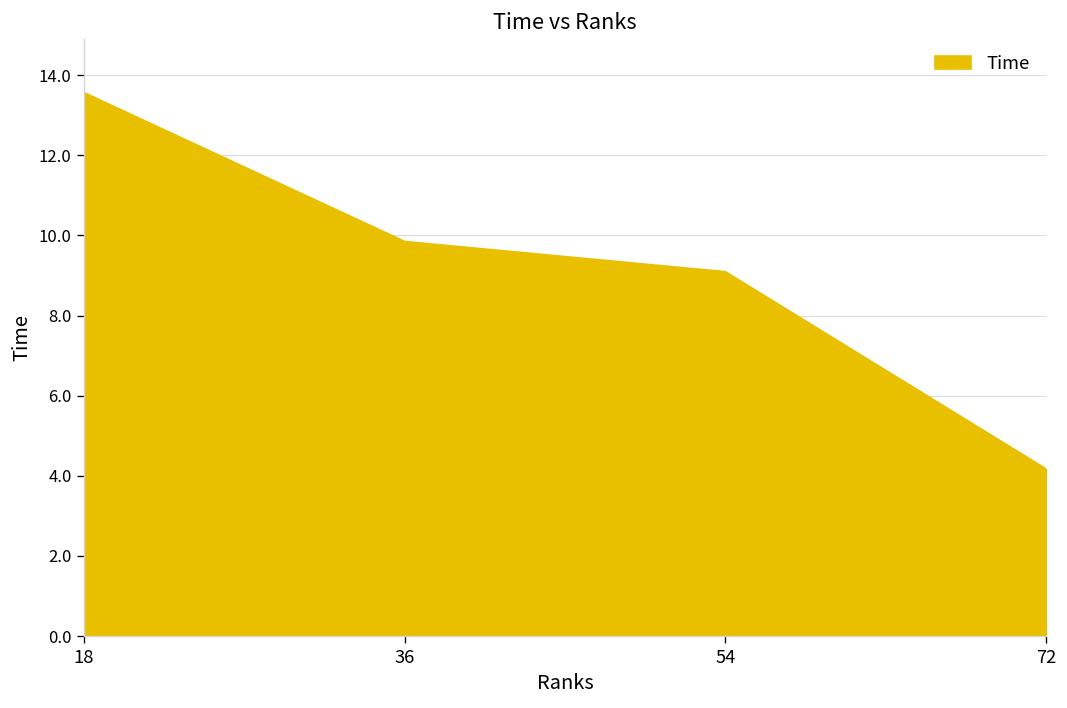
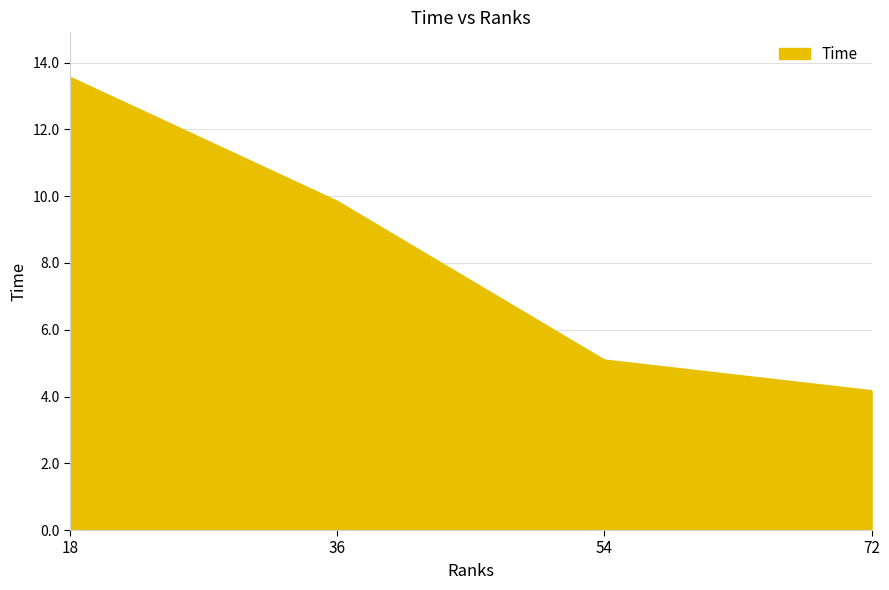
54: 9.1 -> 5.1
